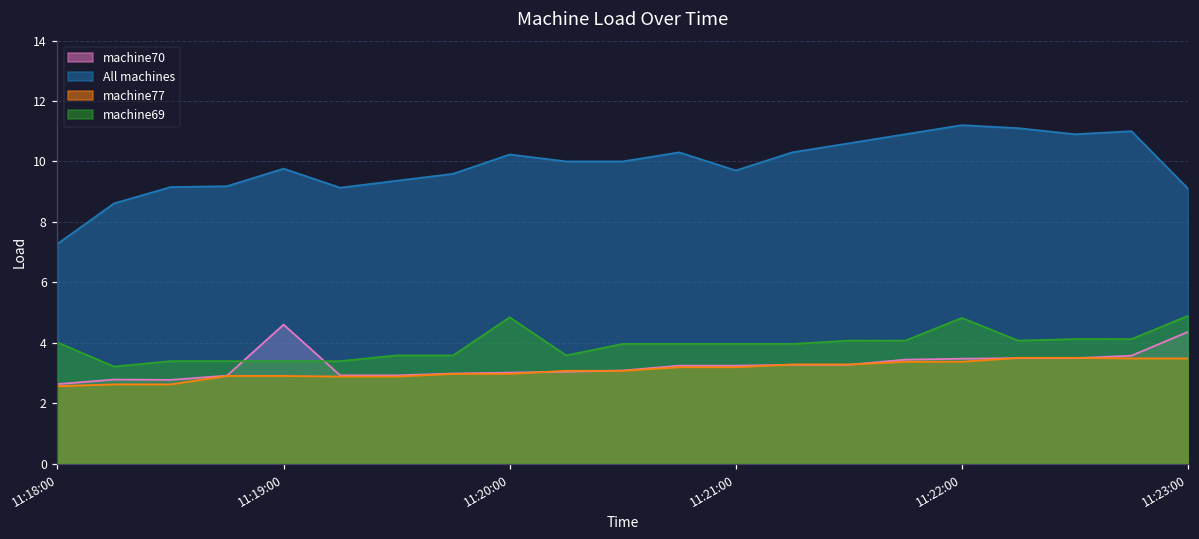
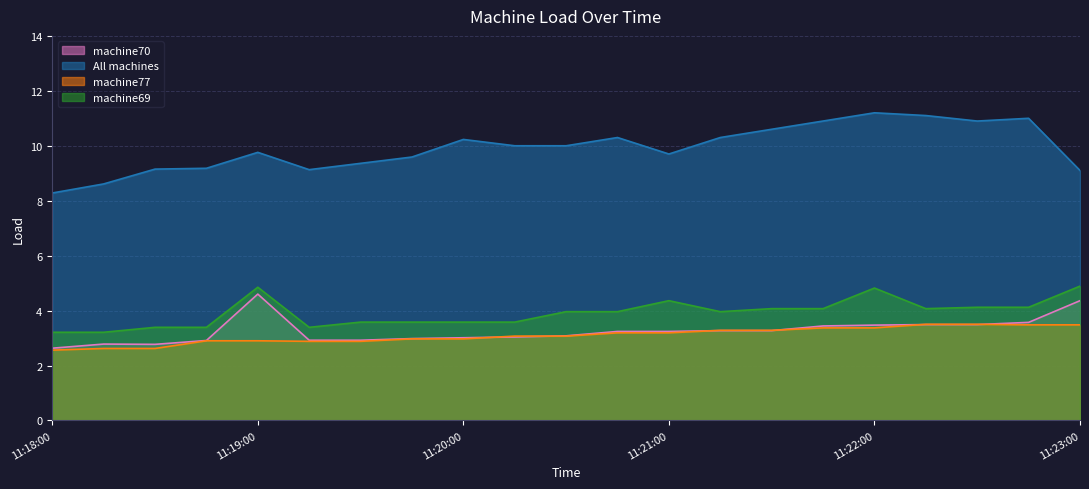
All machines, 11:18:00: 7.3 -> 8.3
machine69, 11:18:00: 4.0 -> 3.2
machine69, 11:19:00: 3.4 -> 4.9
machine69, 11:20:00: 4.8 -> 3.6
machine69, 11:21:00: 4.0 -> 4.4
